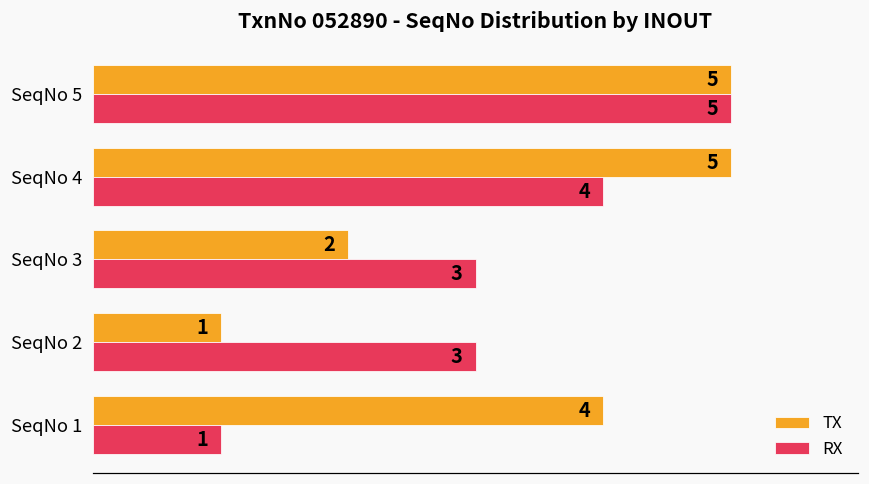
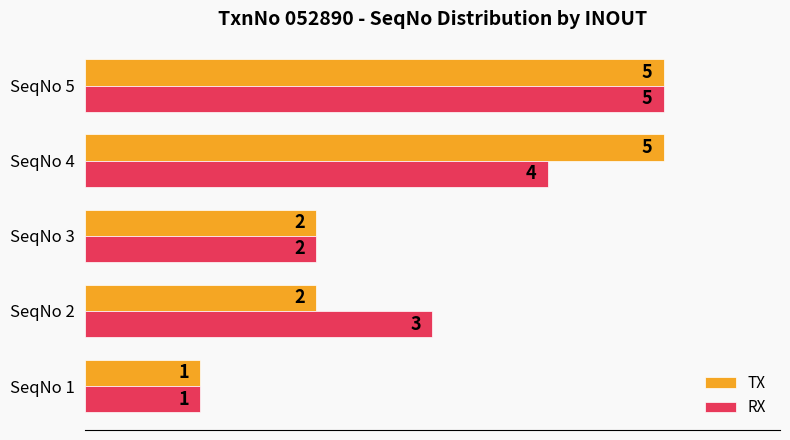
RX, SeqNo 3: 3 -> 2
TX, SeqNo 2: 1 -> 2
TX, SeqNo 1: 4 -> 1
